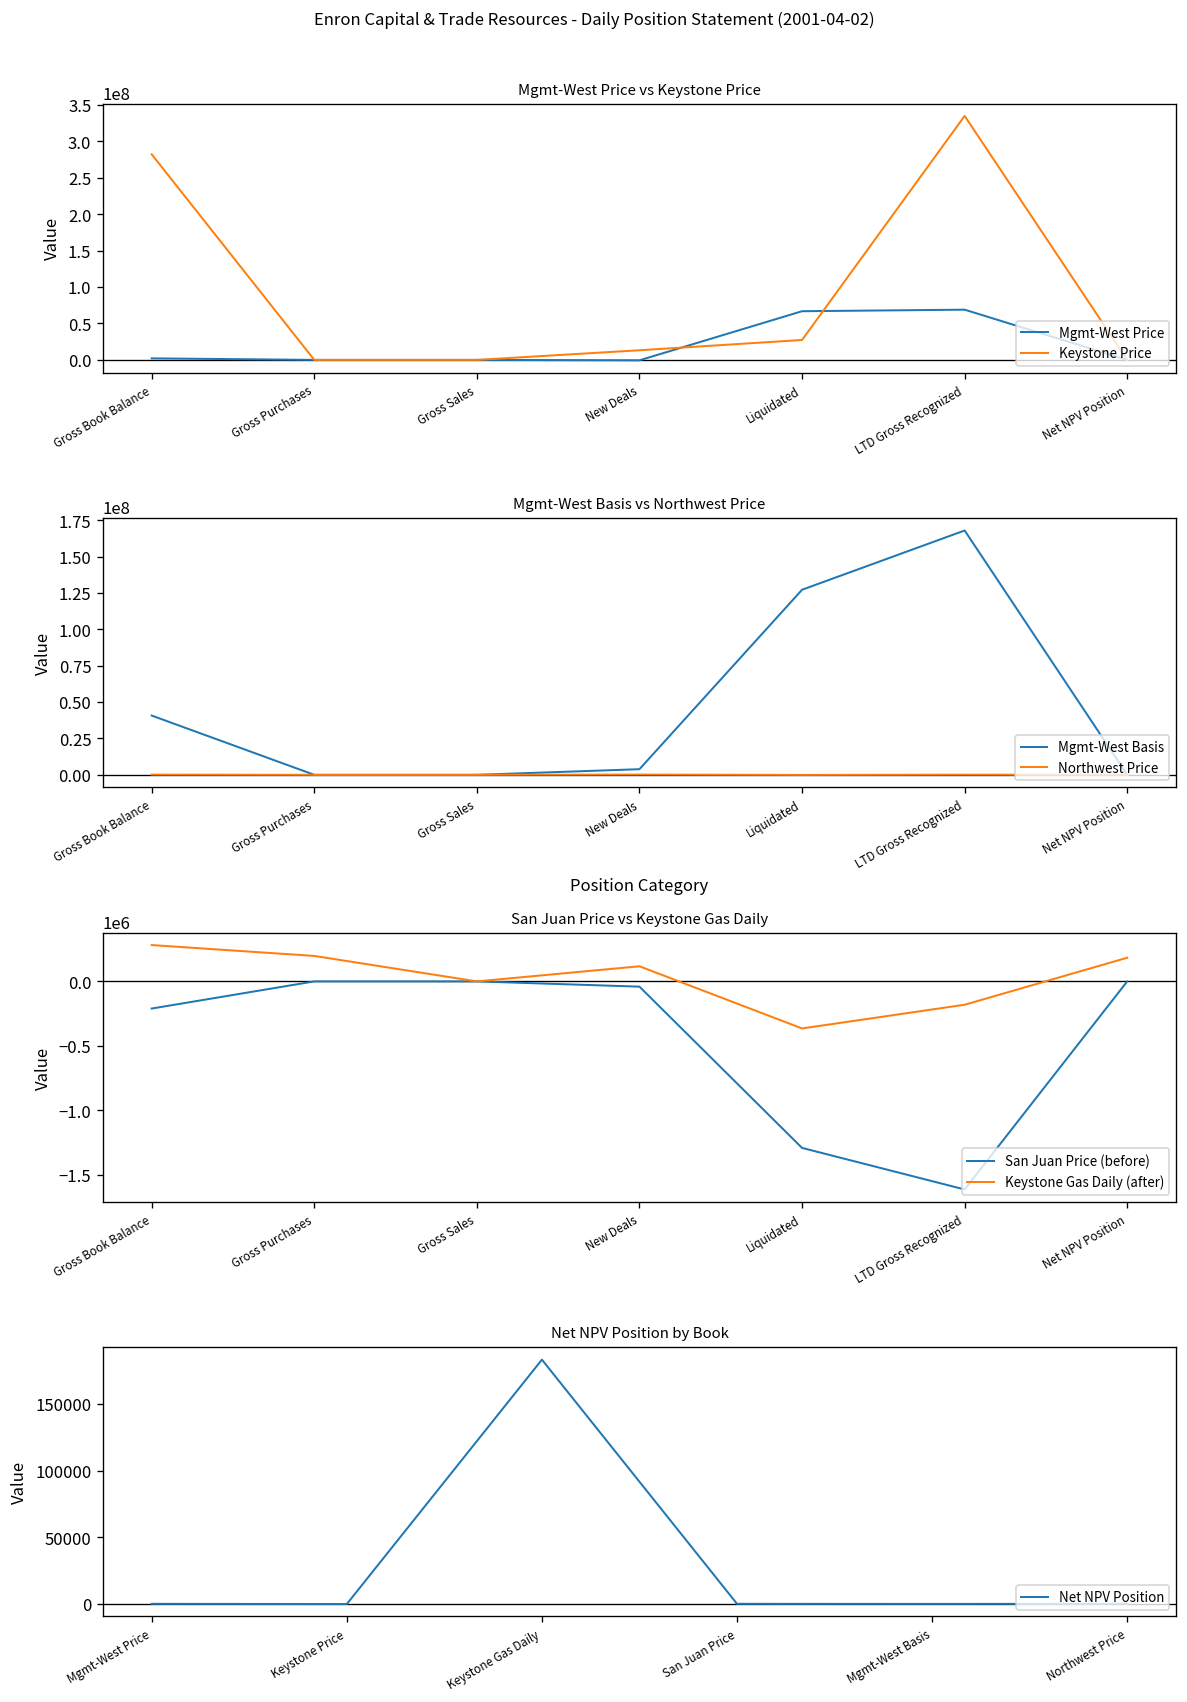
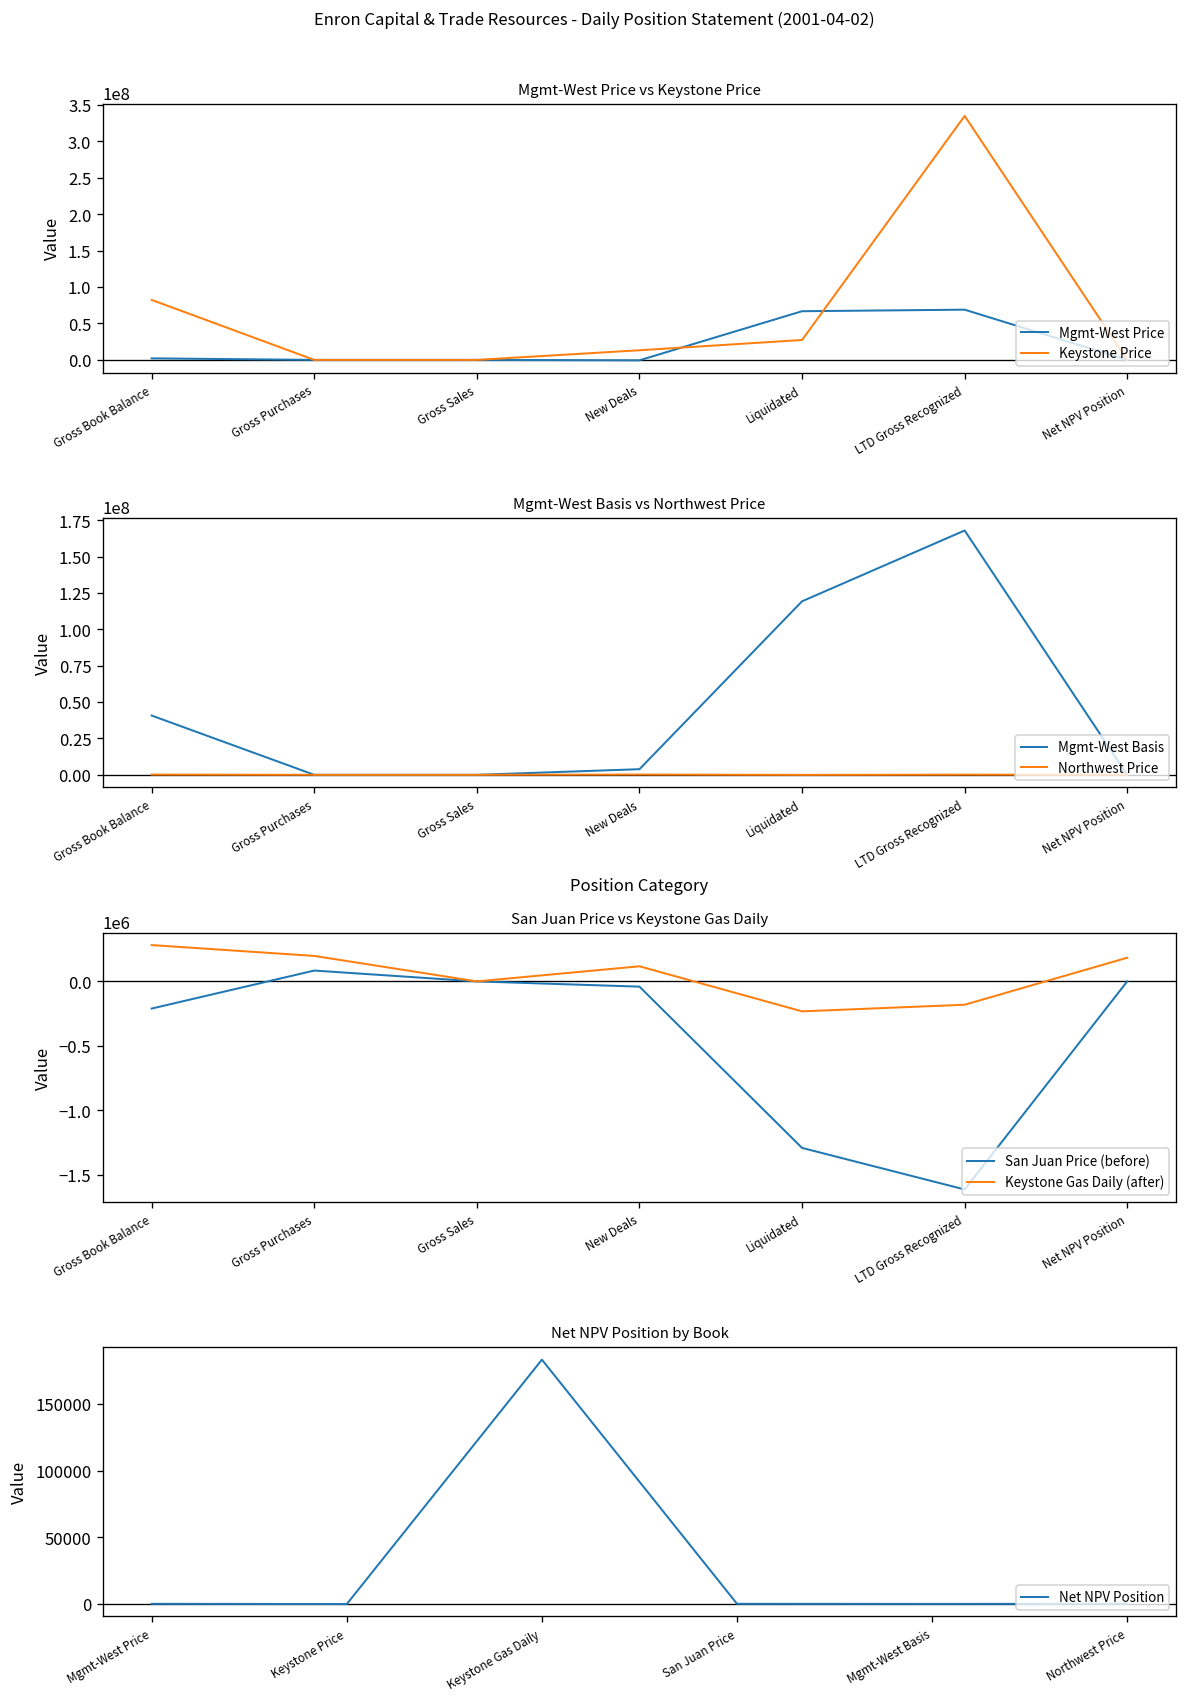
Mgmt-West Price vs Keystone Price, Keystone Price, Gross Book Balance: 280000000 -> 80000000
Mgmt-West Basis vs Northwest Price, Mgmt-West Basis, Liquidated: 127000000 -> 119000000
San Juan Price vs Keystone Gas Daily, San Juan Price (before), Gross Purchases: 0 -> 80000
San Juan Price vs Keystone Gas Daily, Keystone Gas Daily (after), Liquidated: -360000 -> -230000
